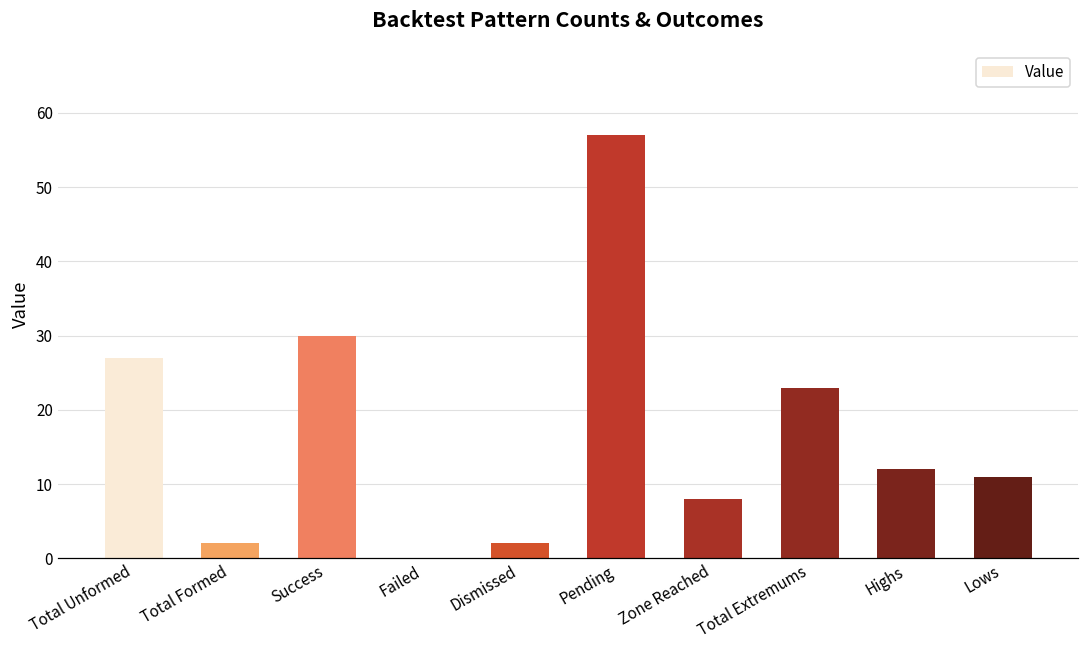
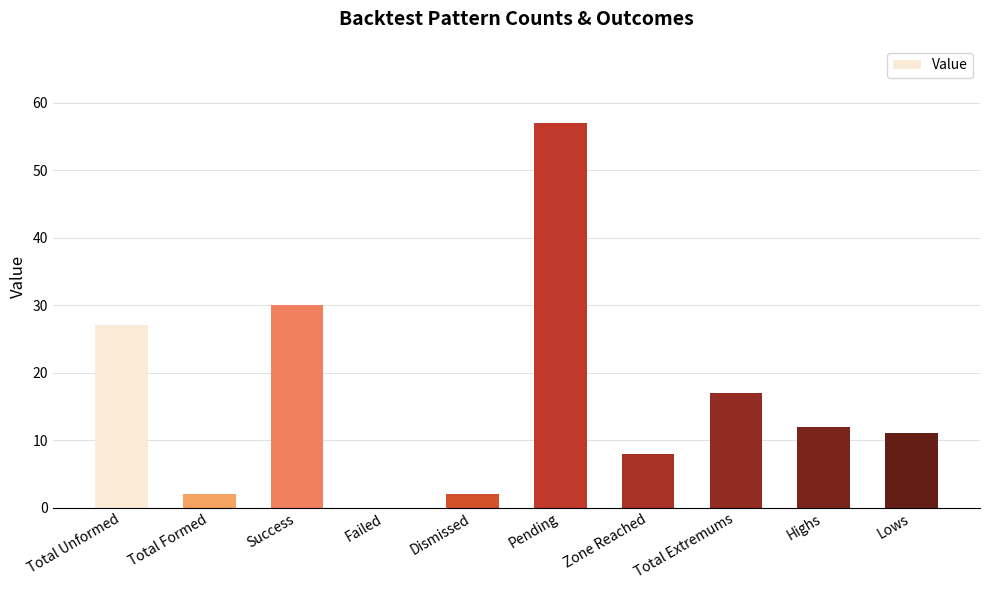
Total Extremums: 23 -> 17
